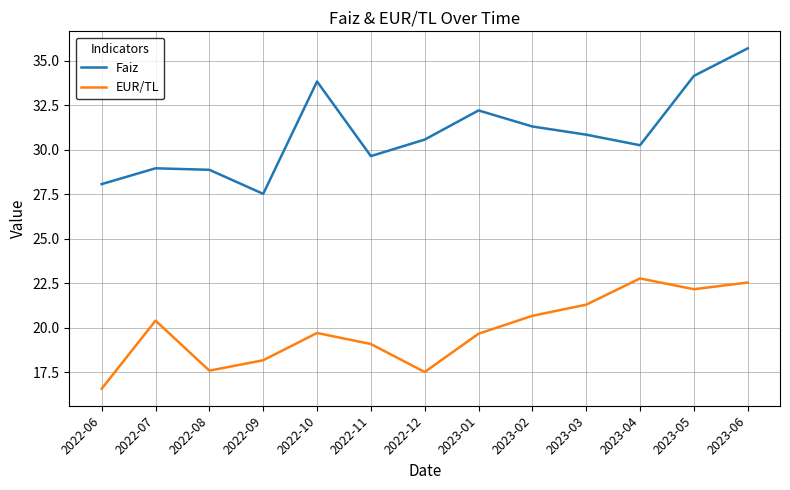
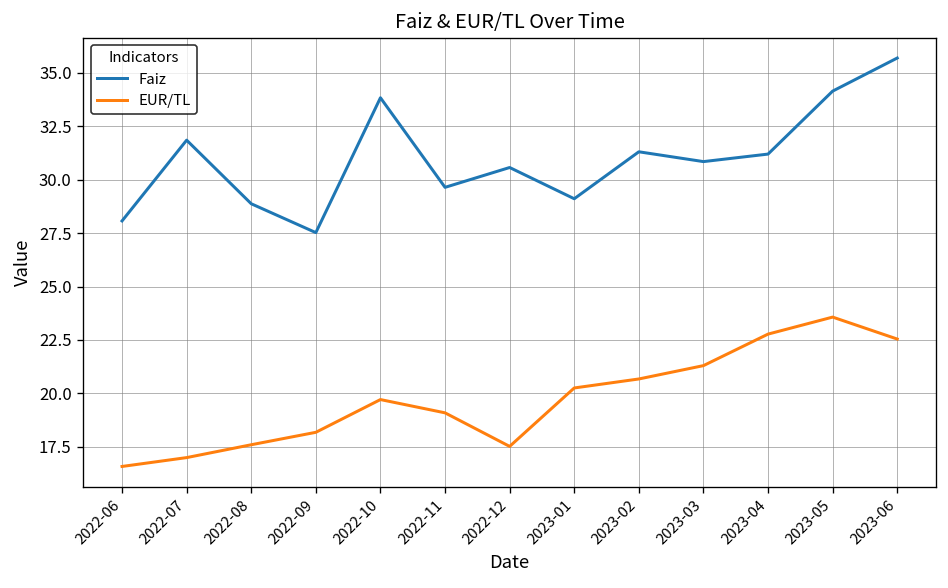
Faiz, 2022-07: 29.0 -> 31.9
EUR/TL, 2022-07: 20.4 -> 17.0
Faiz, 2023-01: 32.2 -> 29.1
EUR/TL, 2023-01: 19.7 -> 20.3
Faiz, 2023-04: 30.3 -> 31.2
EUR/TL, 2023-05: 22.2 -> 23.6
